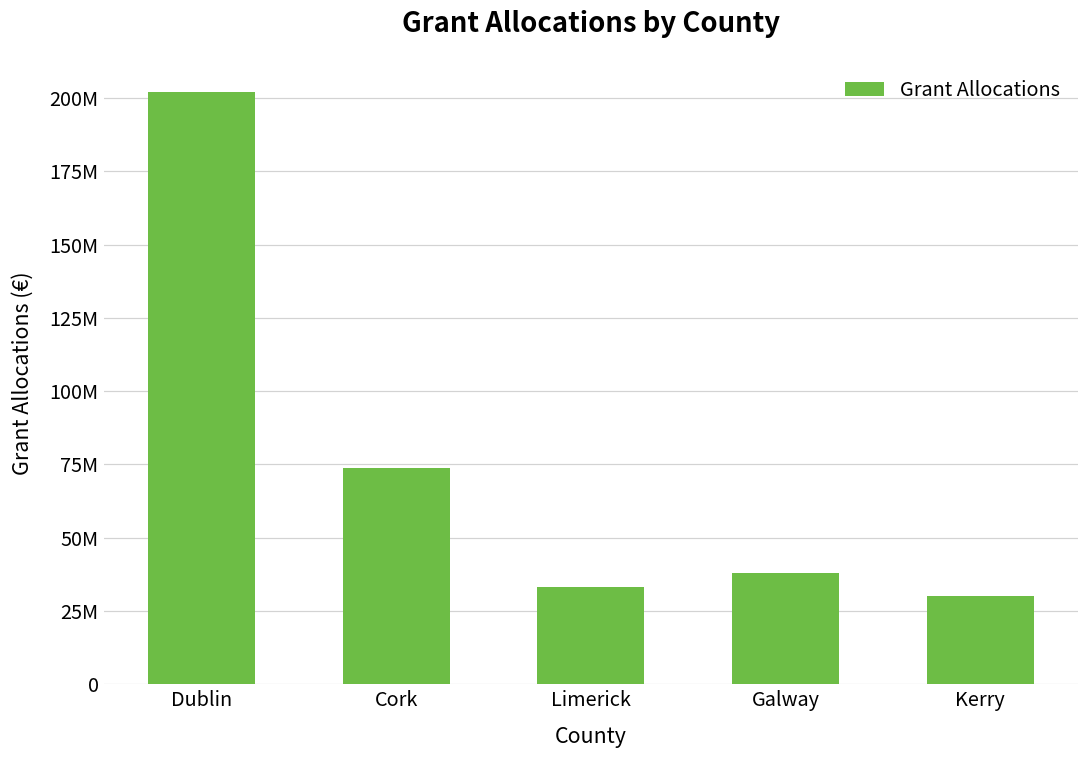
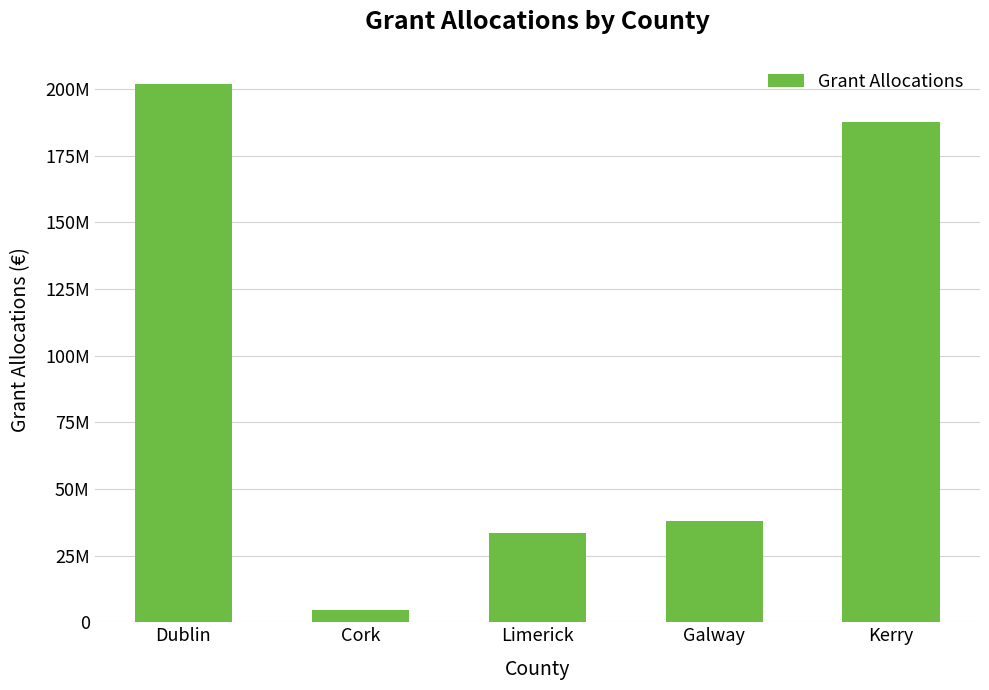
Cork: 74000000 -> 5000000
Kerry: 30000000 -> 188000000
